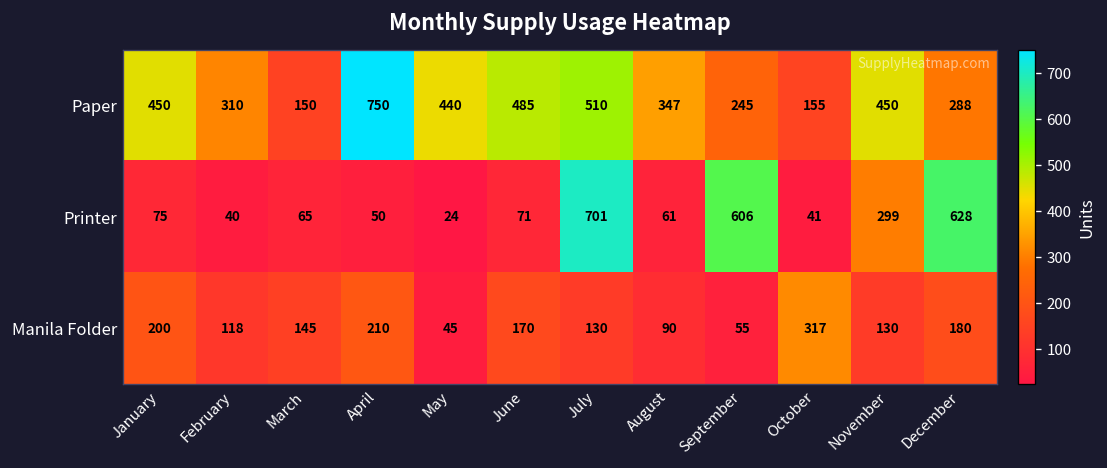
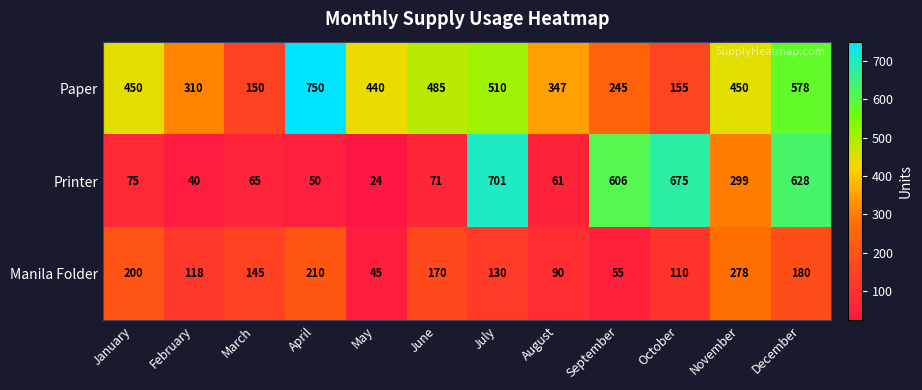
Paper, December: 288 -> 578
Printer, October: 41 -> 675
Manila Folder, October: 317 -> 110
Manila Folder, November: 130 -> 278
